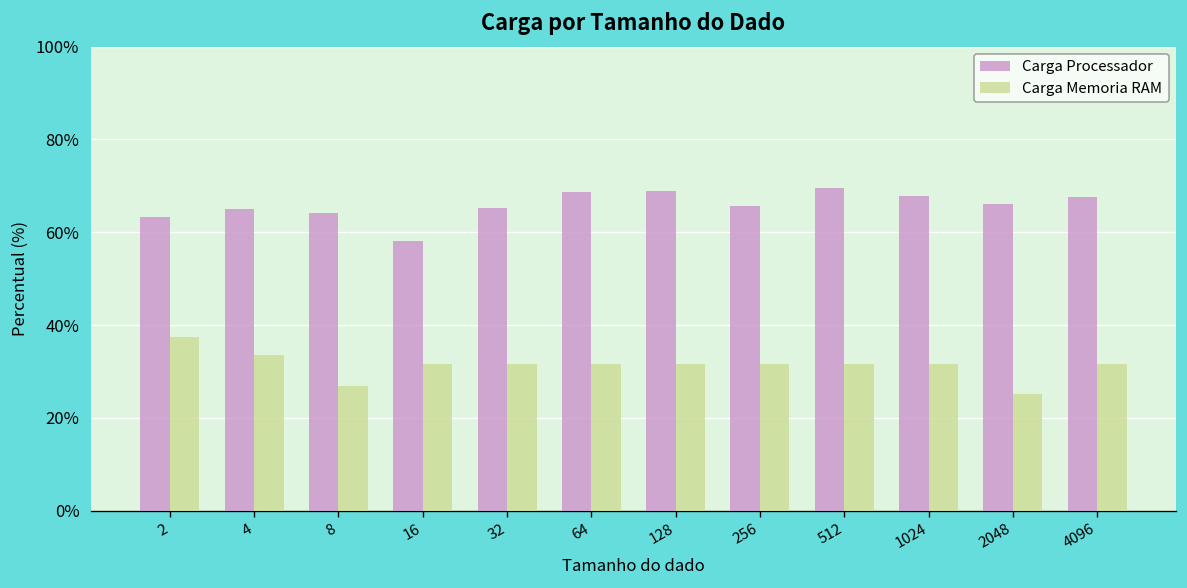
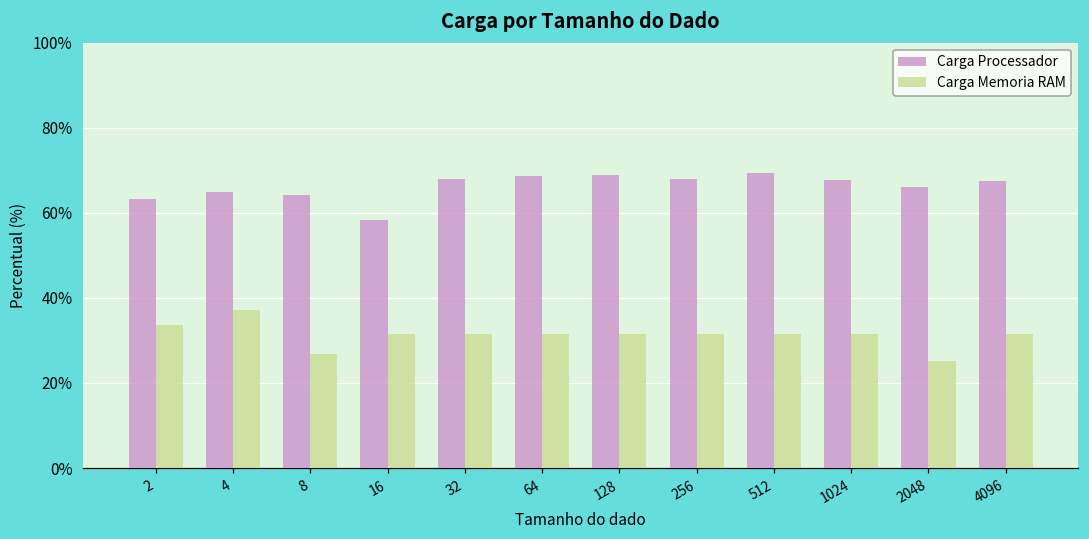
Carga Memoria RAM, 2: 37% -> 34%
Carga Memoria RAM, 4: 34% -> 37%
Carga Processador, 32: 65% -> 68%
Carga Processador, 256: 66% -> 68%
